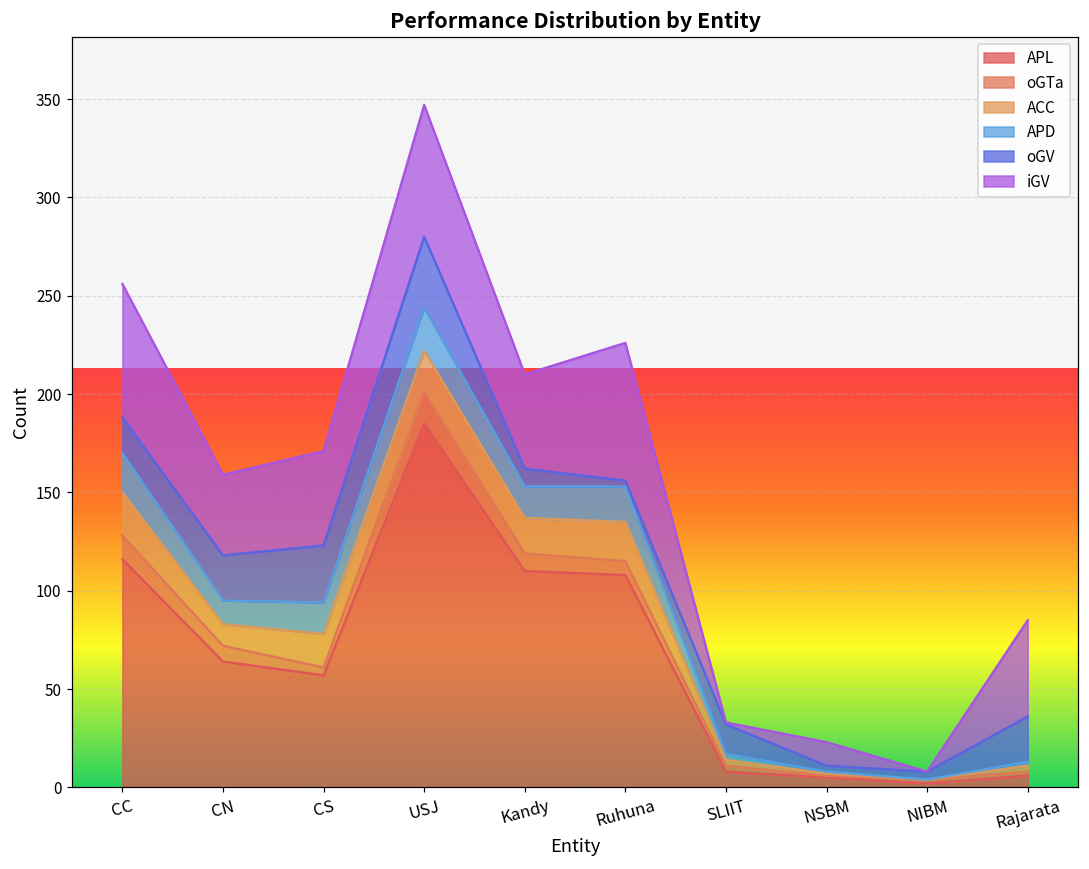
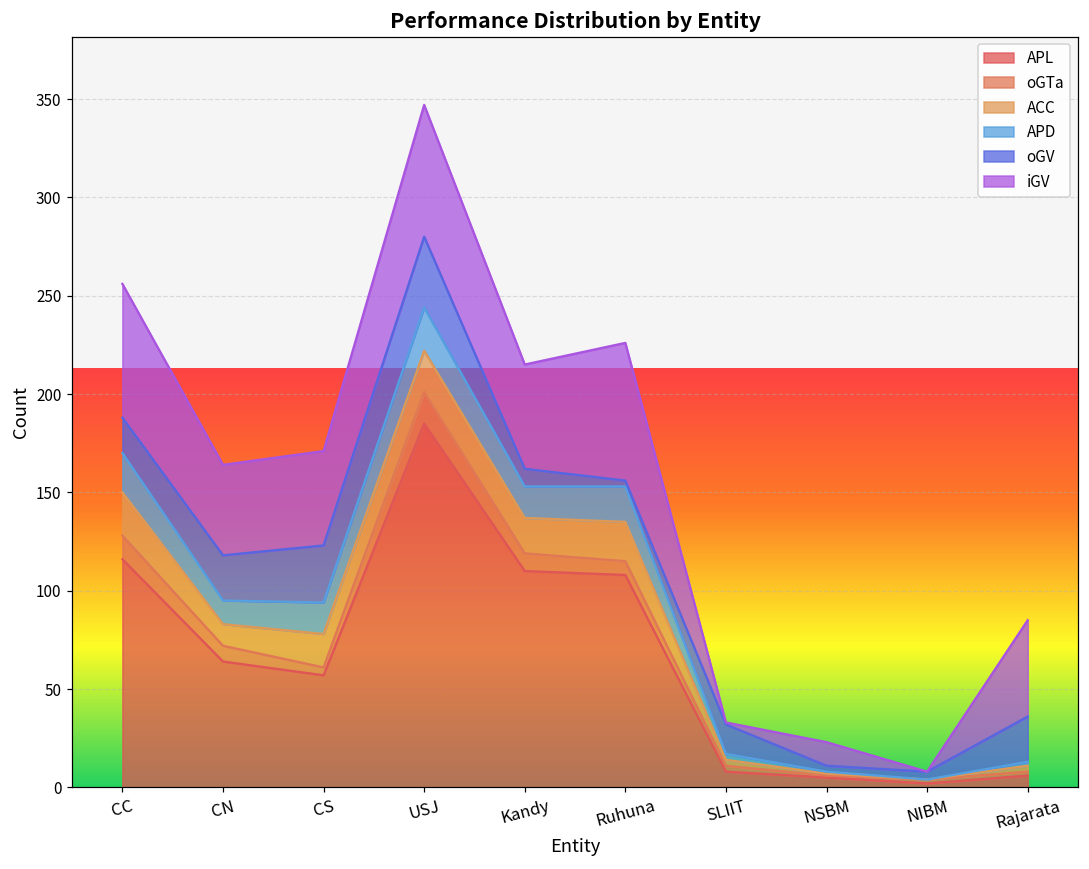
iGV, CN: 41 -> 46
iGV, Kandy: 48 -> 53
